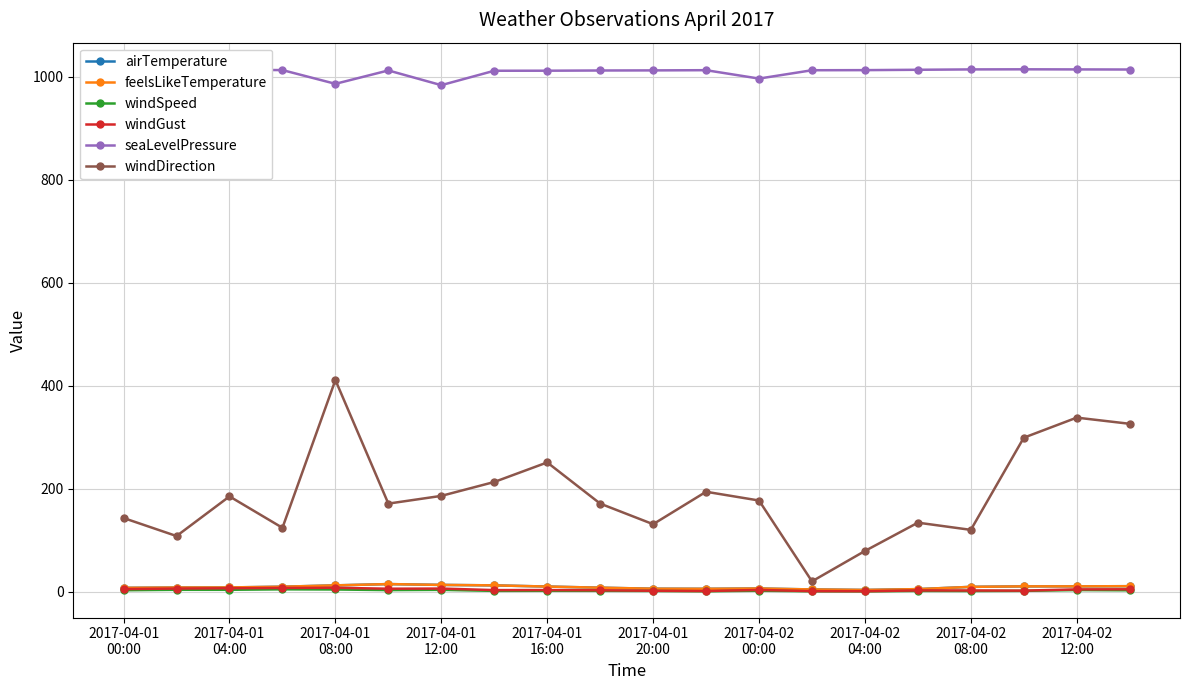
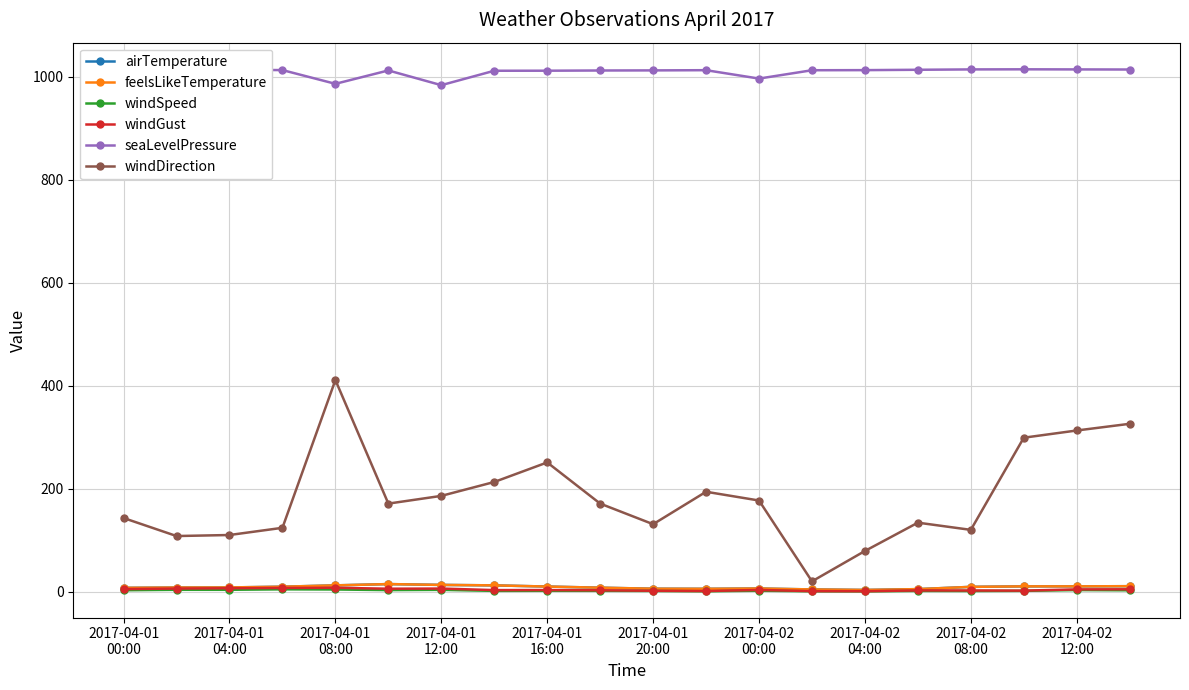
windDirection, 2017-04-01 04:00: 190 -> 110
windDirection, 2017-04-02 12:00: 340 -> 310
